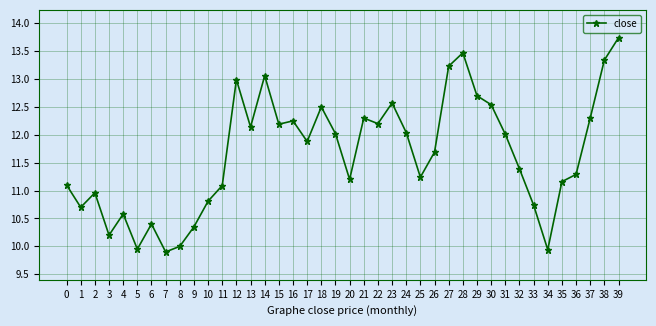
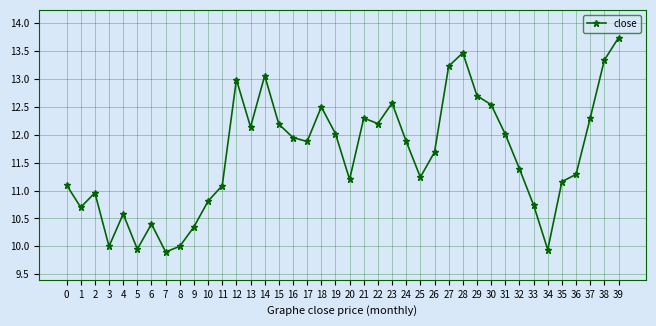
3: 10.2 -> 10.0
16: 12.3 -> 12.0
24: 12.0 -> 11.9
